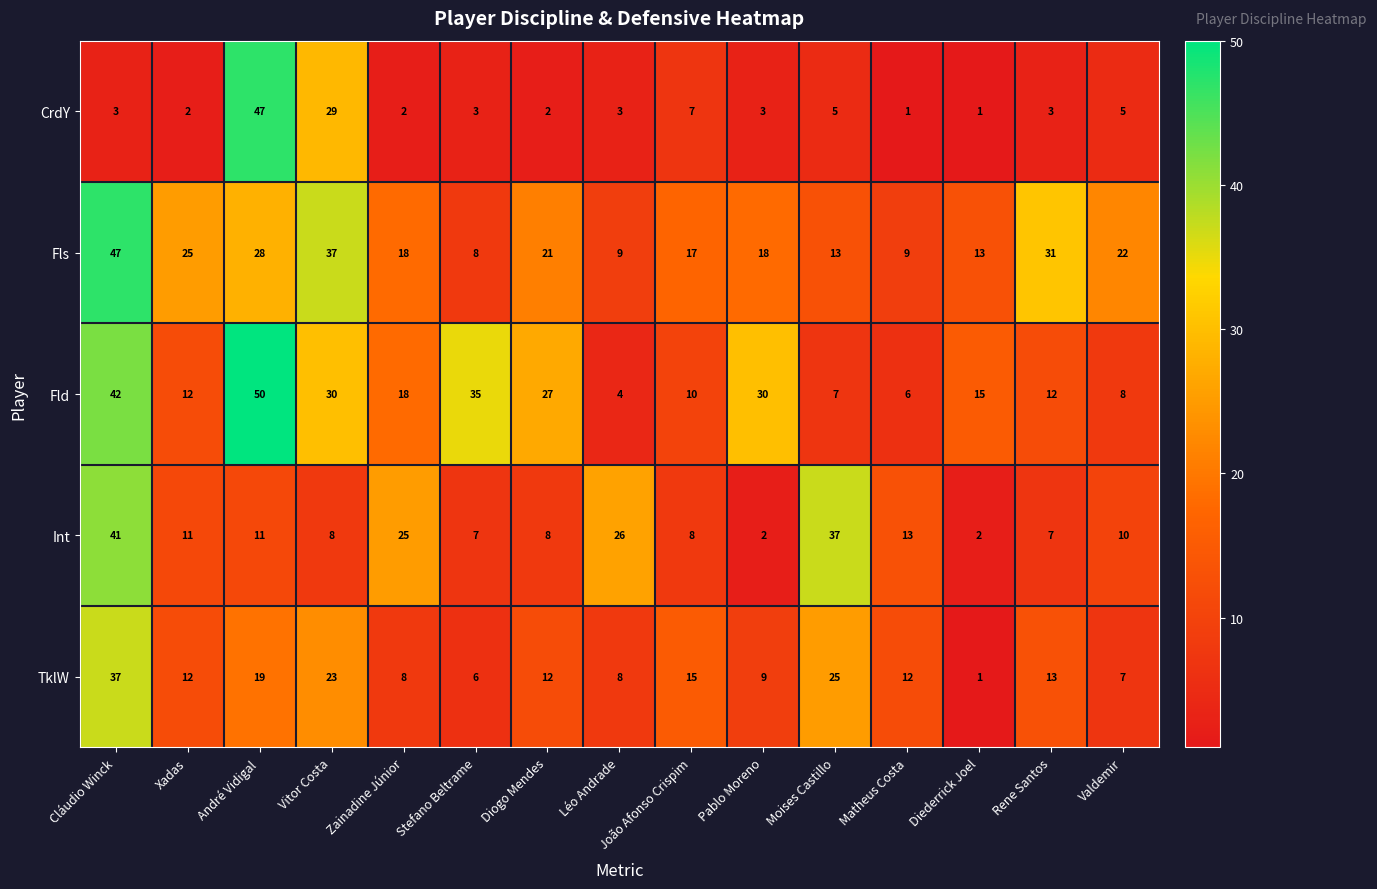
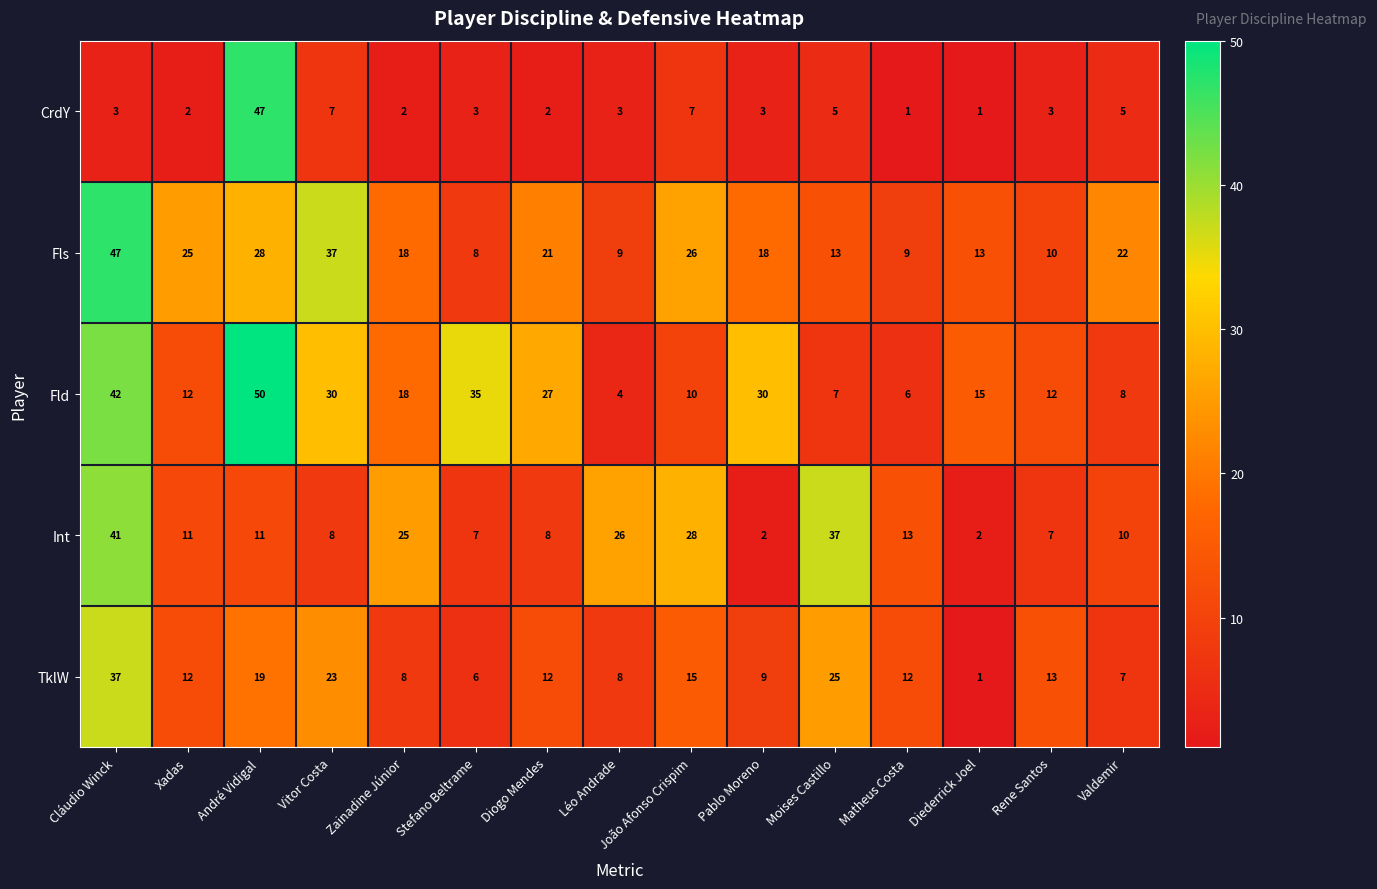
CrdY, Vitor Costa: 29 -> 7
Fls, João Afonso Crispim: 17 -> 26
Fls, Rene Santos: 31 -> 10
Int, João Afonso Crispim: 8 -> 28
